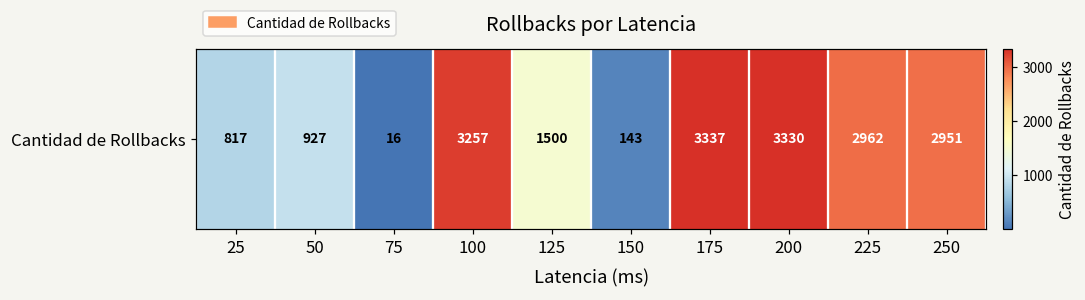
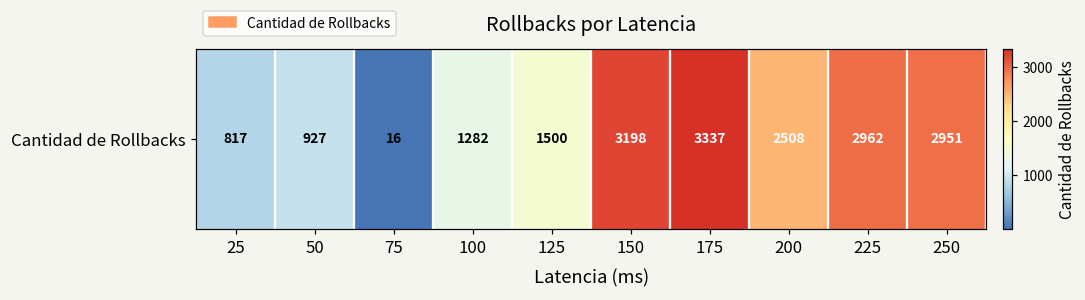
Cantidad de Rollbacks, 100: 3257 -> 1282
Cantidad de Rollbacks, 150: 143 -> 3198
Cantidad de Rollbacks, 200: 3330 -> 2508
